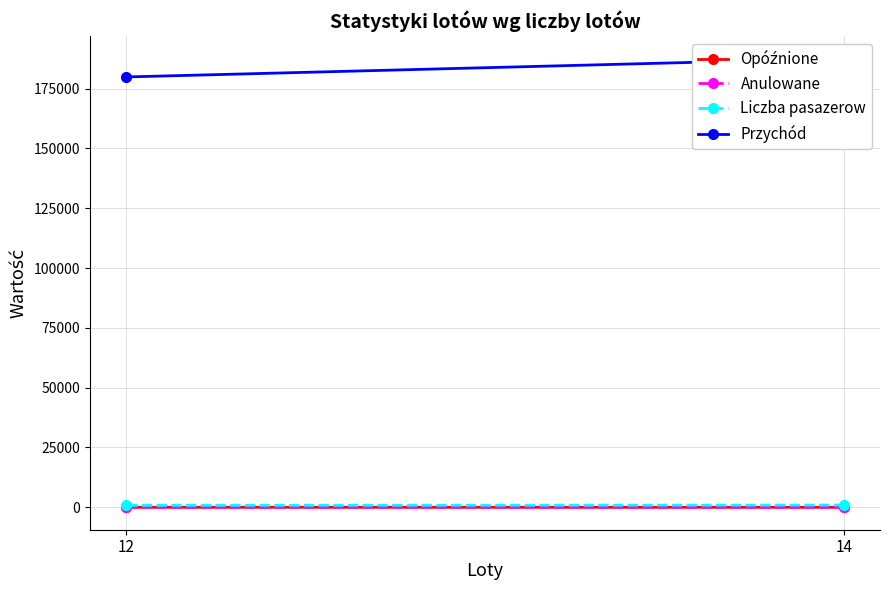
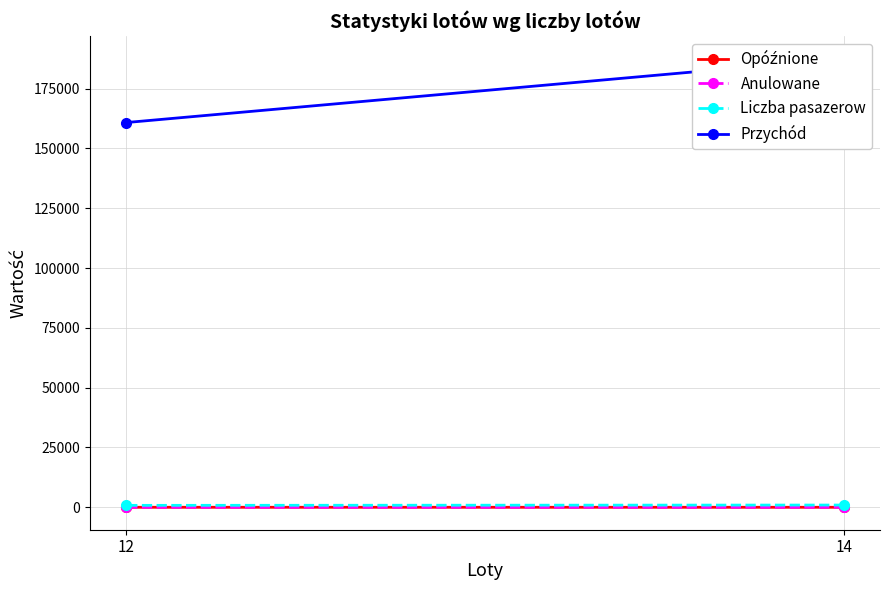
Przychód, 12: 180000 -> 161000
